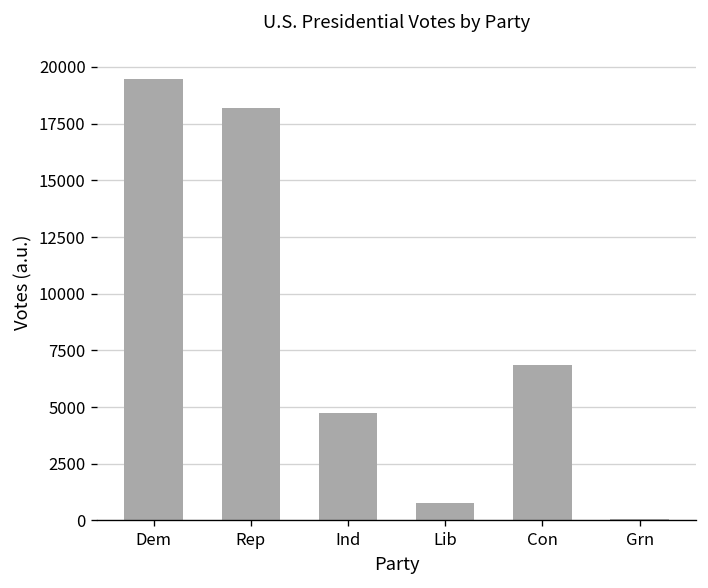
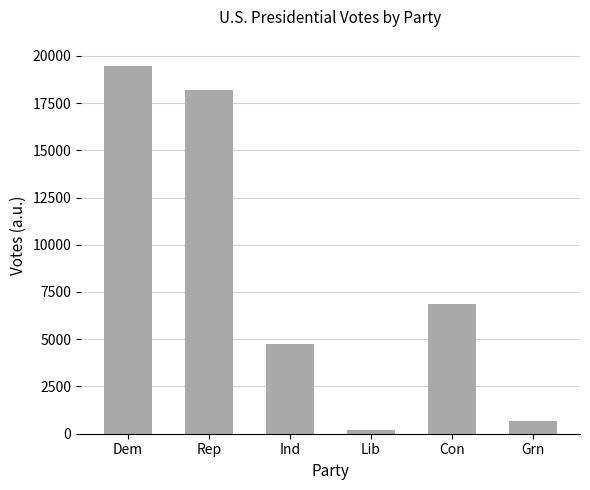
Lib: 800 -> 200
Grn: 100 -> 600
